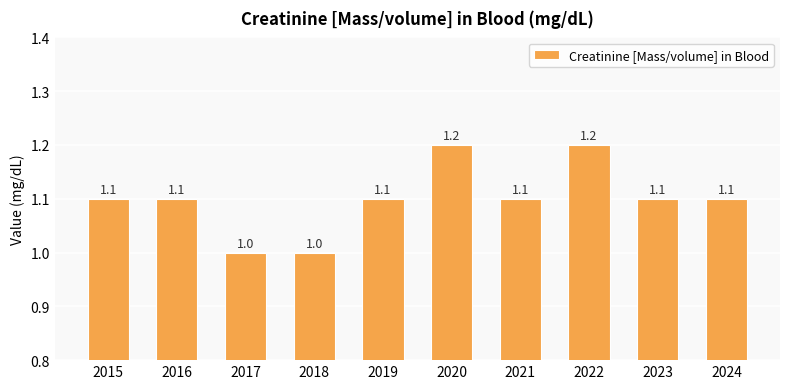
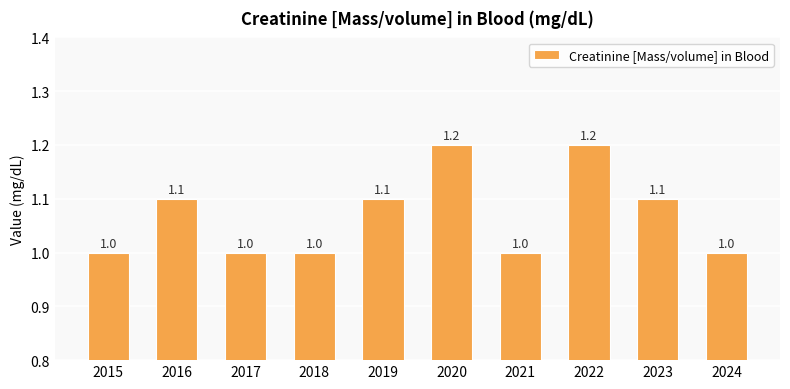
2015: 1.1 -> 1.0
2021: 1.1 -> 1.0
2024: 1.1 -> 1.0
